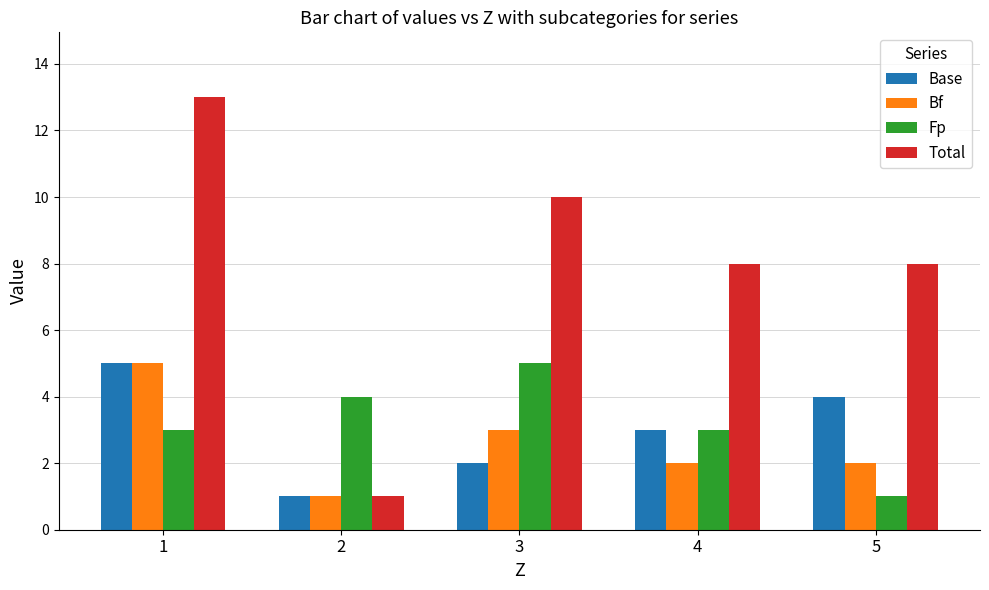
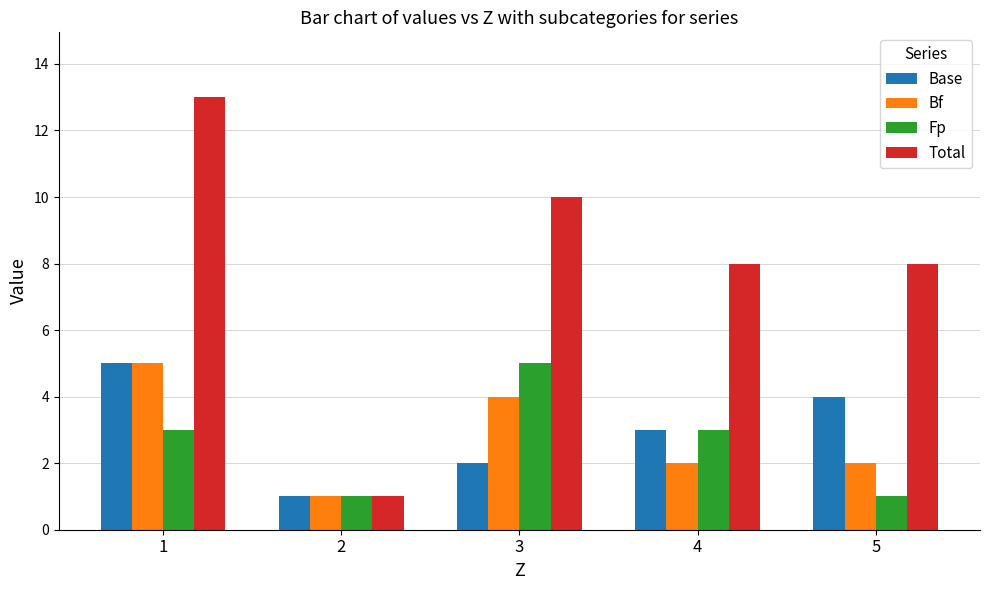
Fp, 2: 4 -> 1
Bf, 3: 3 -> 4
